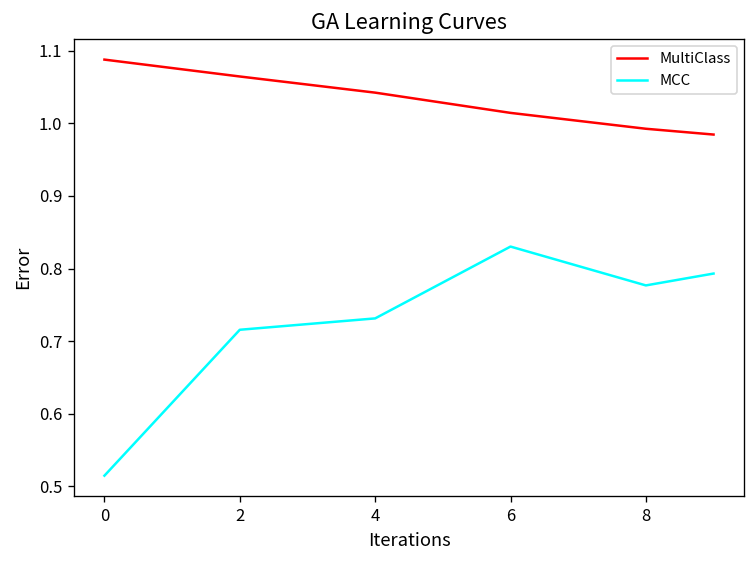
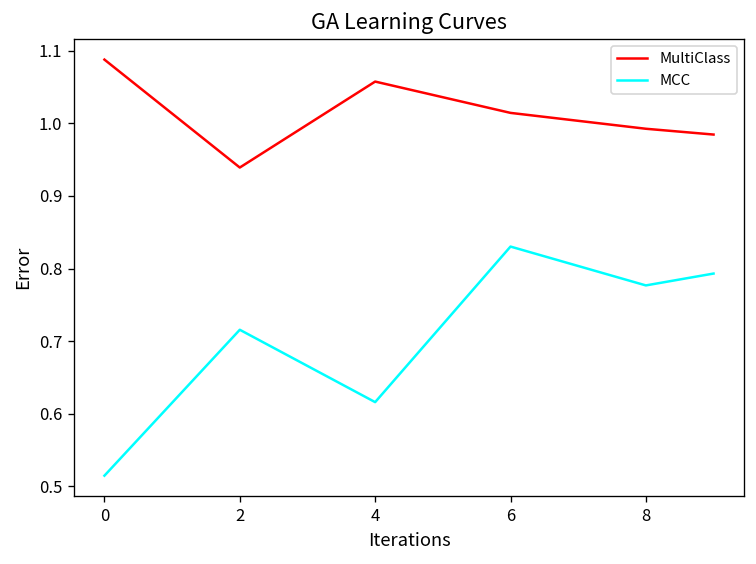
MultiClass, 2: 1.06 -> 0.94
MultiClass, 4: 1.04 -> 1.06
MCC, 4: 0.73 -> 0.62
